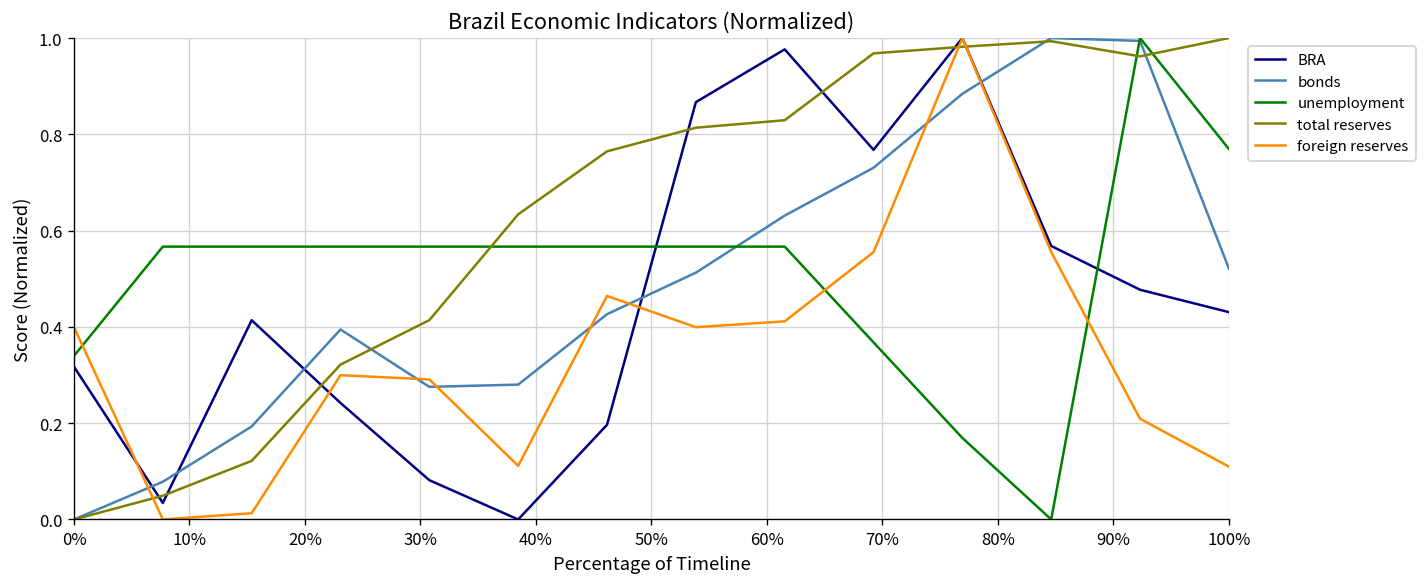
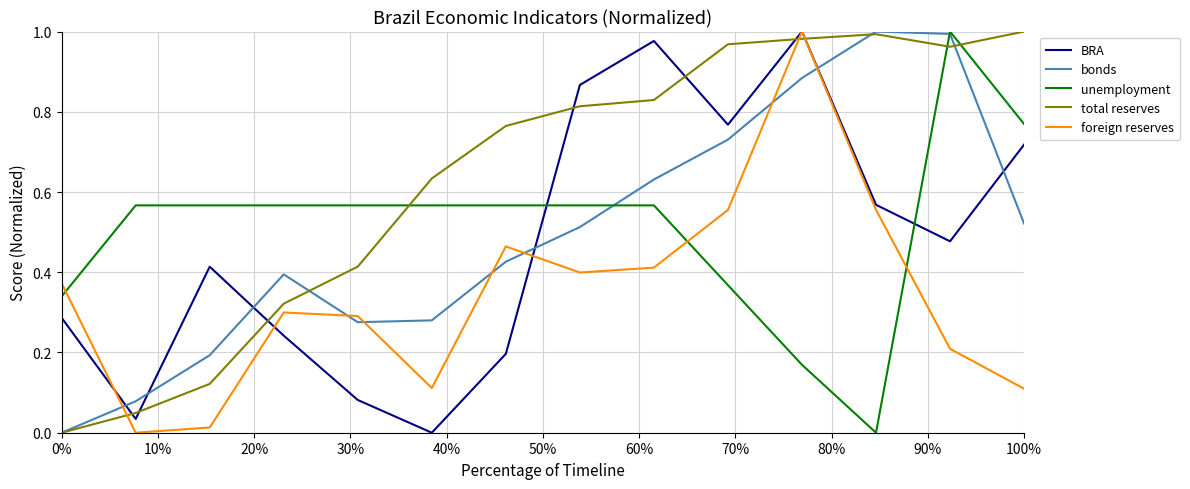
BRA, 0%: 0.32 -> 0.29
foreign reserves, 0%: 0.40 -> 0.37
BRA, 100%: 0.43 -> 0.72
